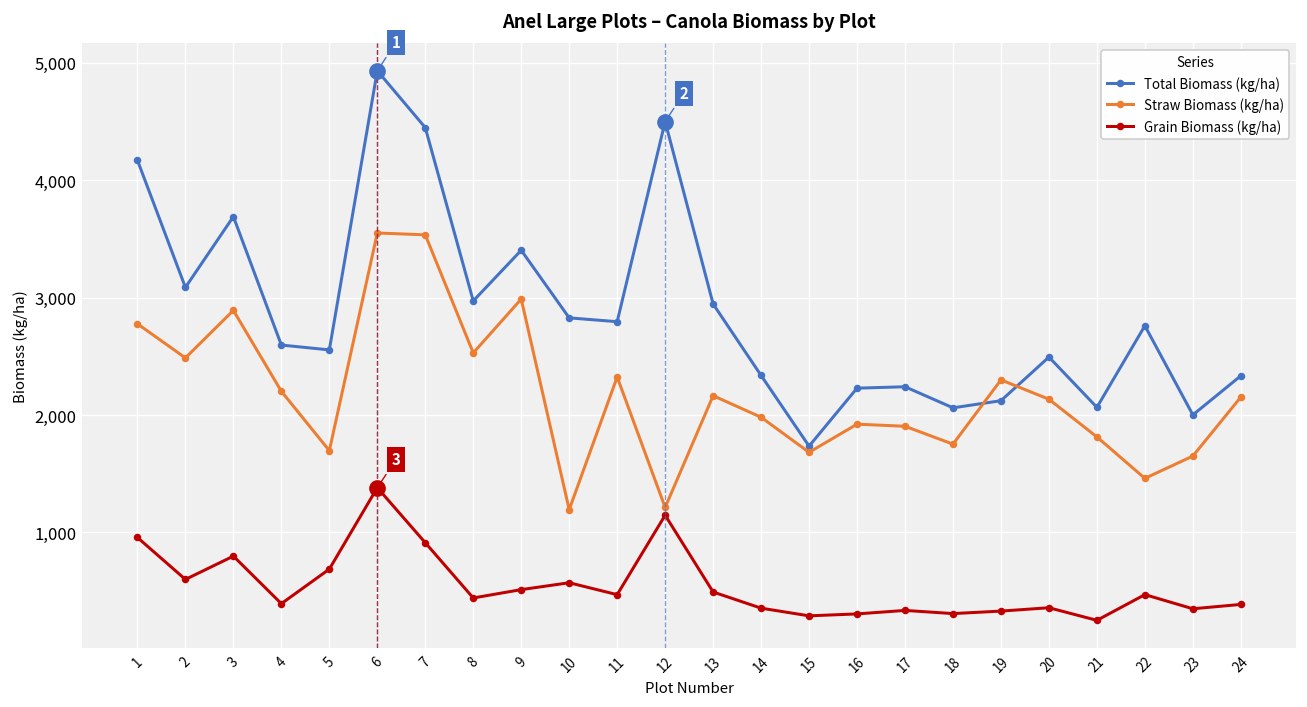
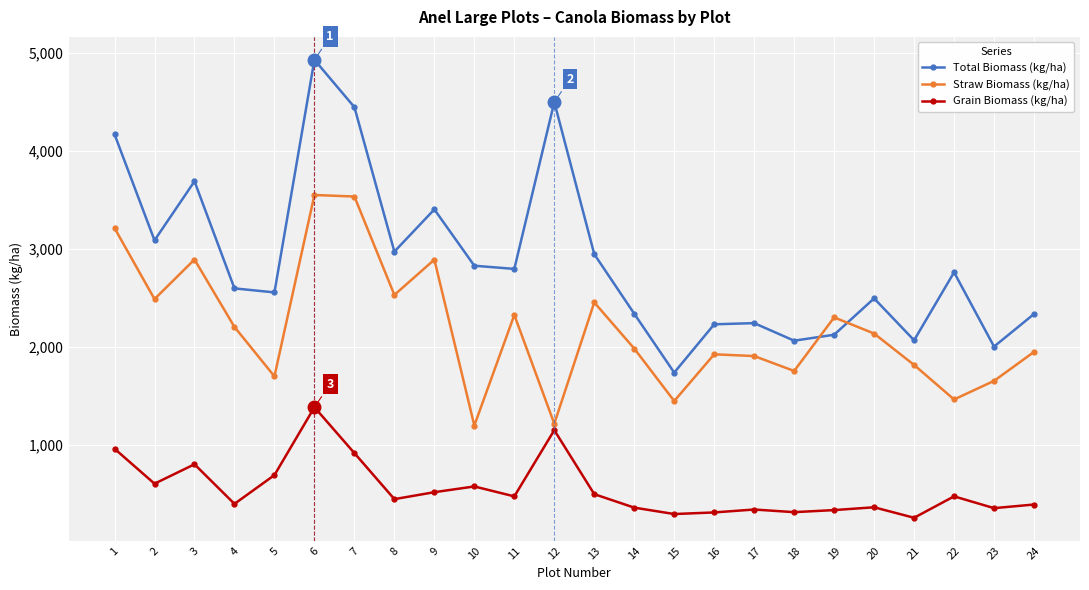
Straw Biomass (kg/ha), 1: 2,800 -> 3,200
Straw Biomass (kg/ha), 9: 3,000 -> 2,900
Straw Biomass (kg/ha), 13: 2,200 -> 2,500
Straw Biomass (kg/ha), 15: 1,700 -> 1,400
Straw Biomass (kg/ha), 24: 2,200 -> 1,900
